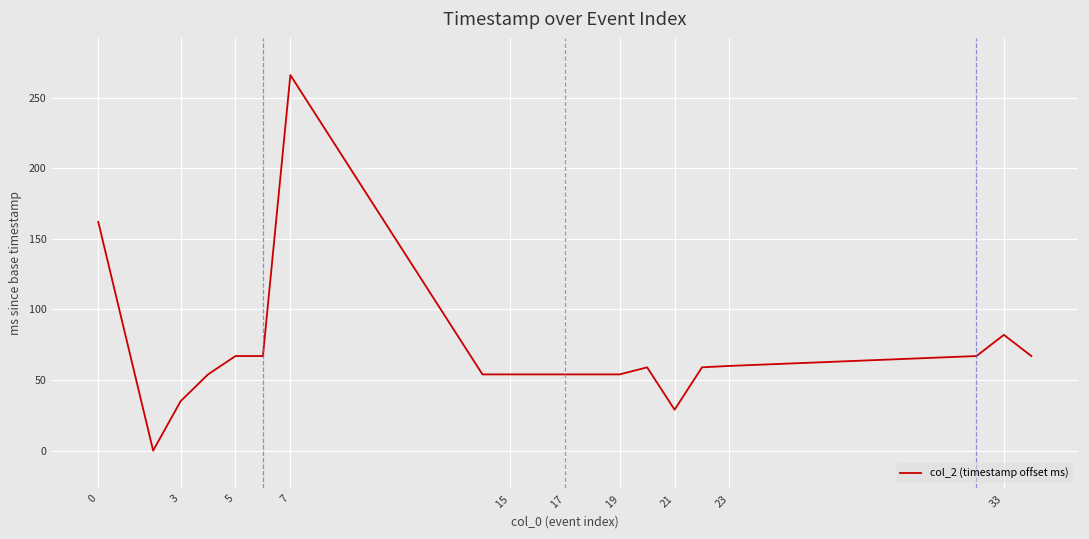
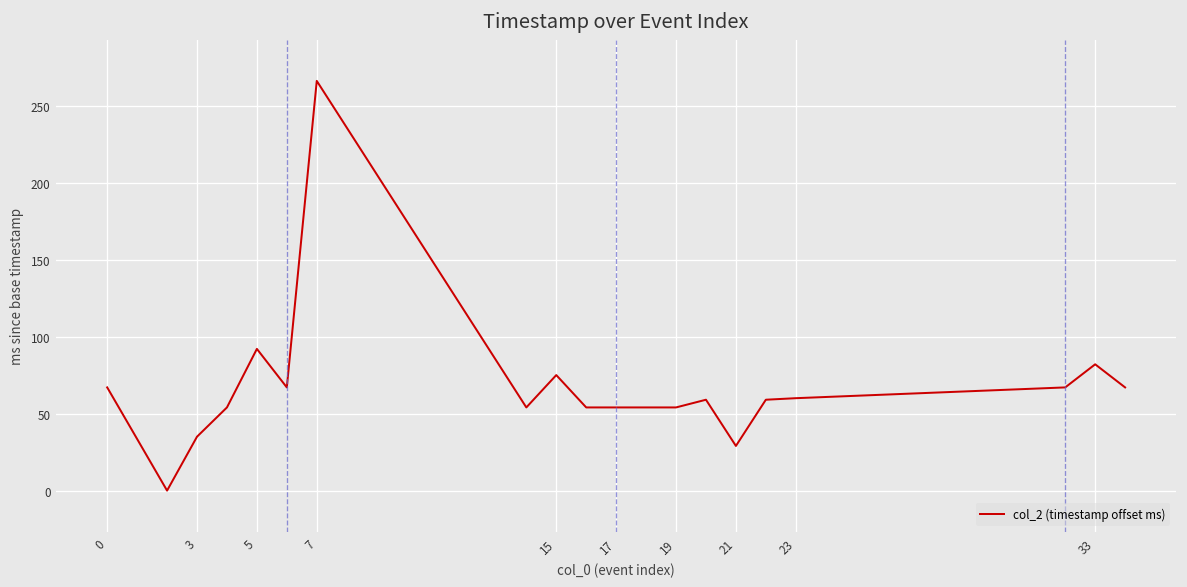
0: 162 -> 67
5: 67 -> 92
15: 54 -> 75
